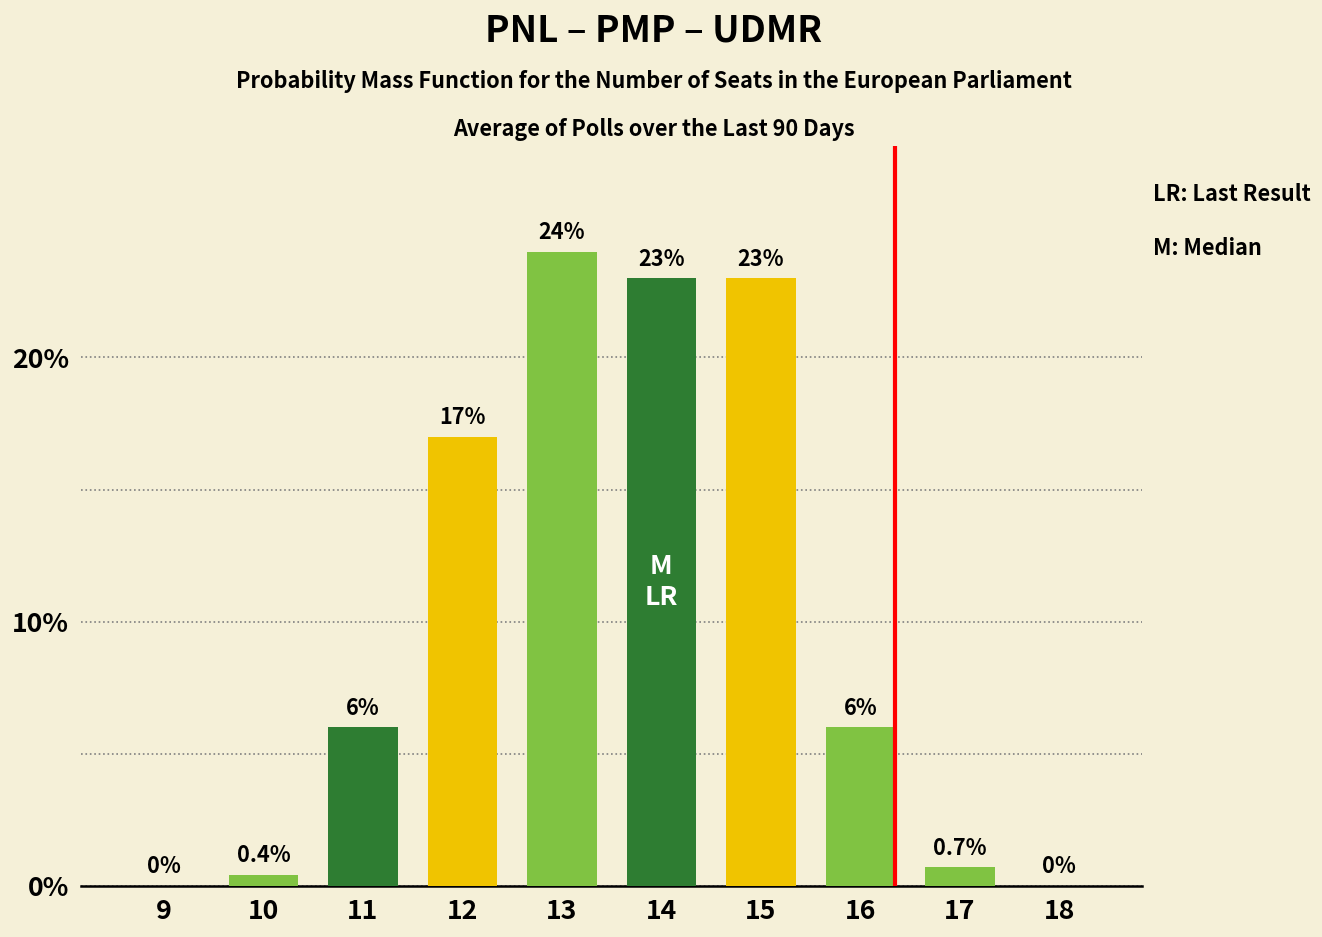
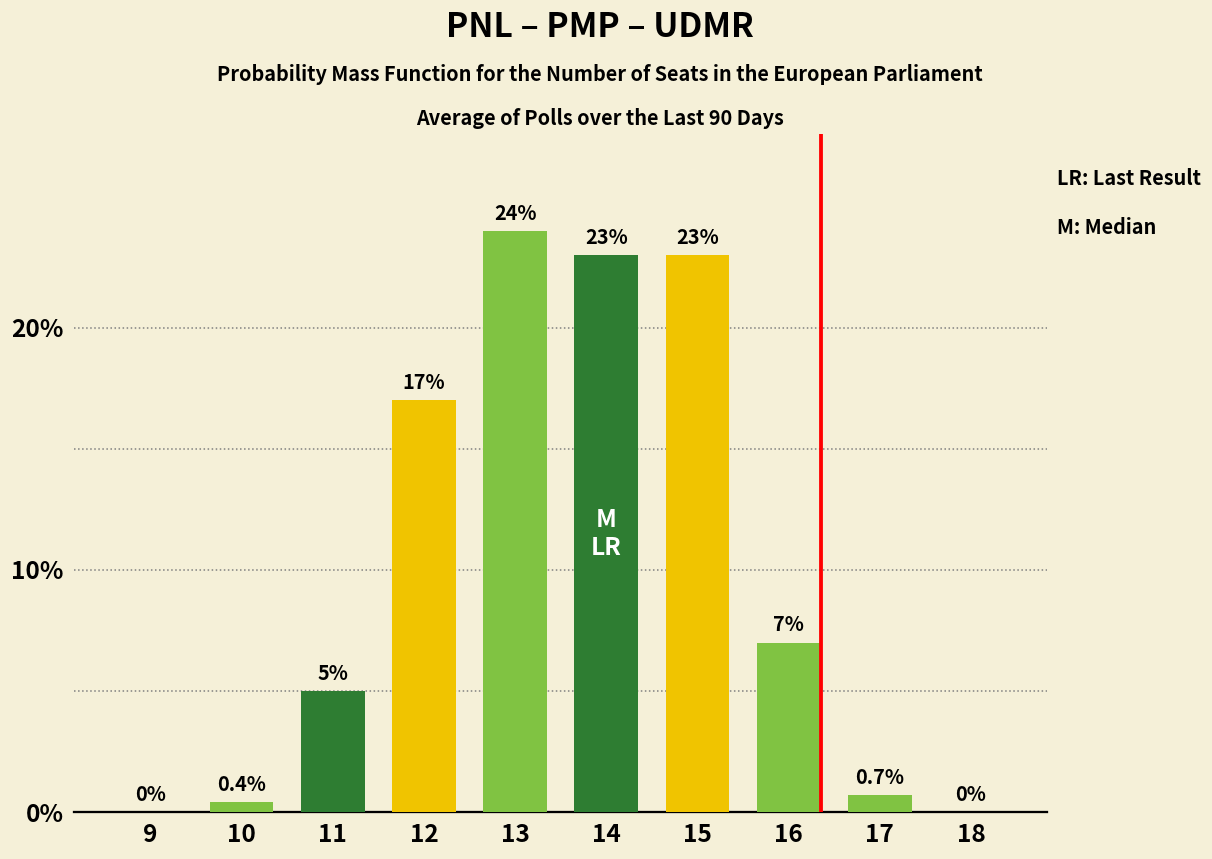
11: 6% -> 5%
16: 6% -> 7%
